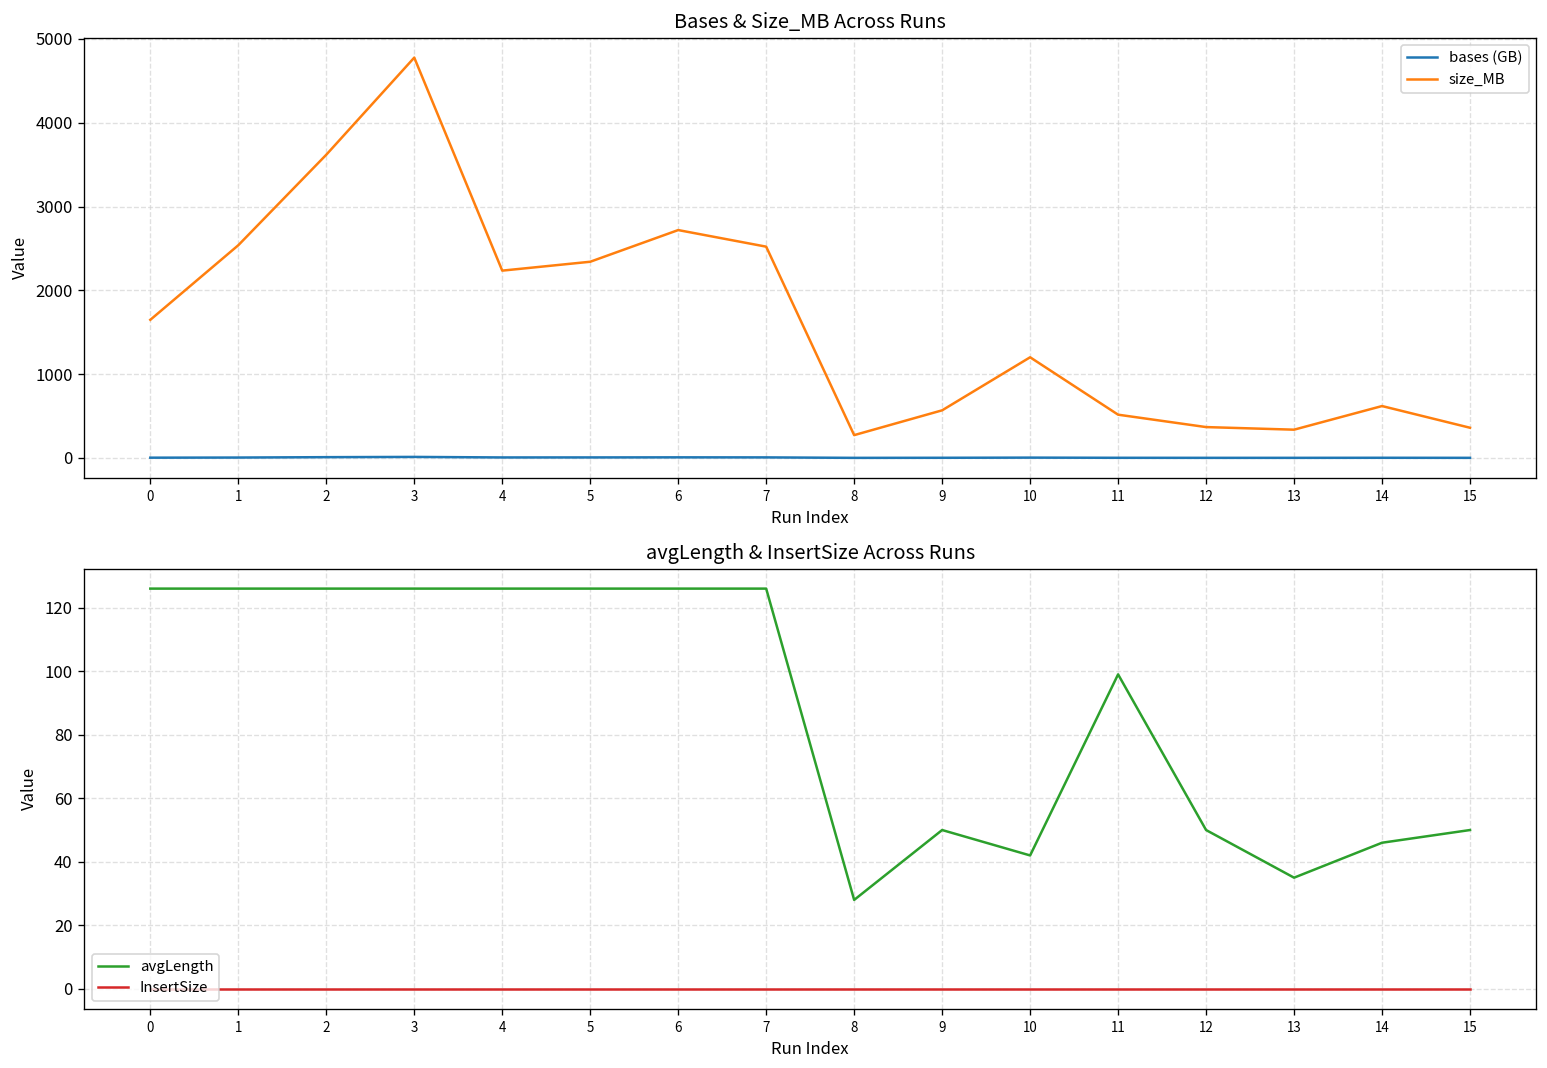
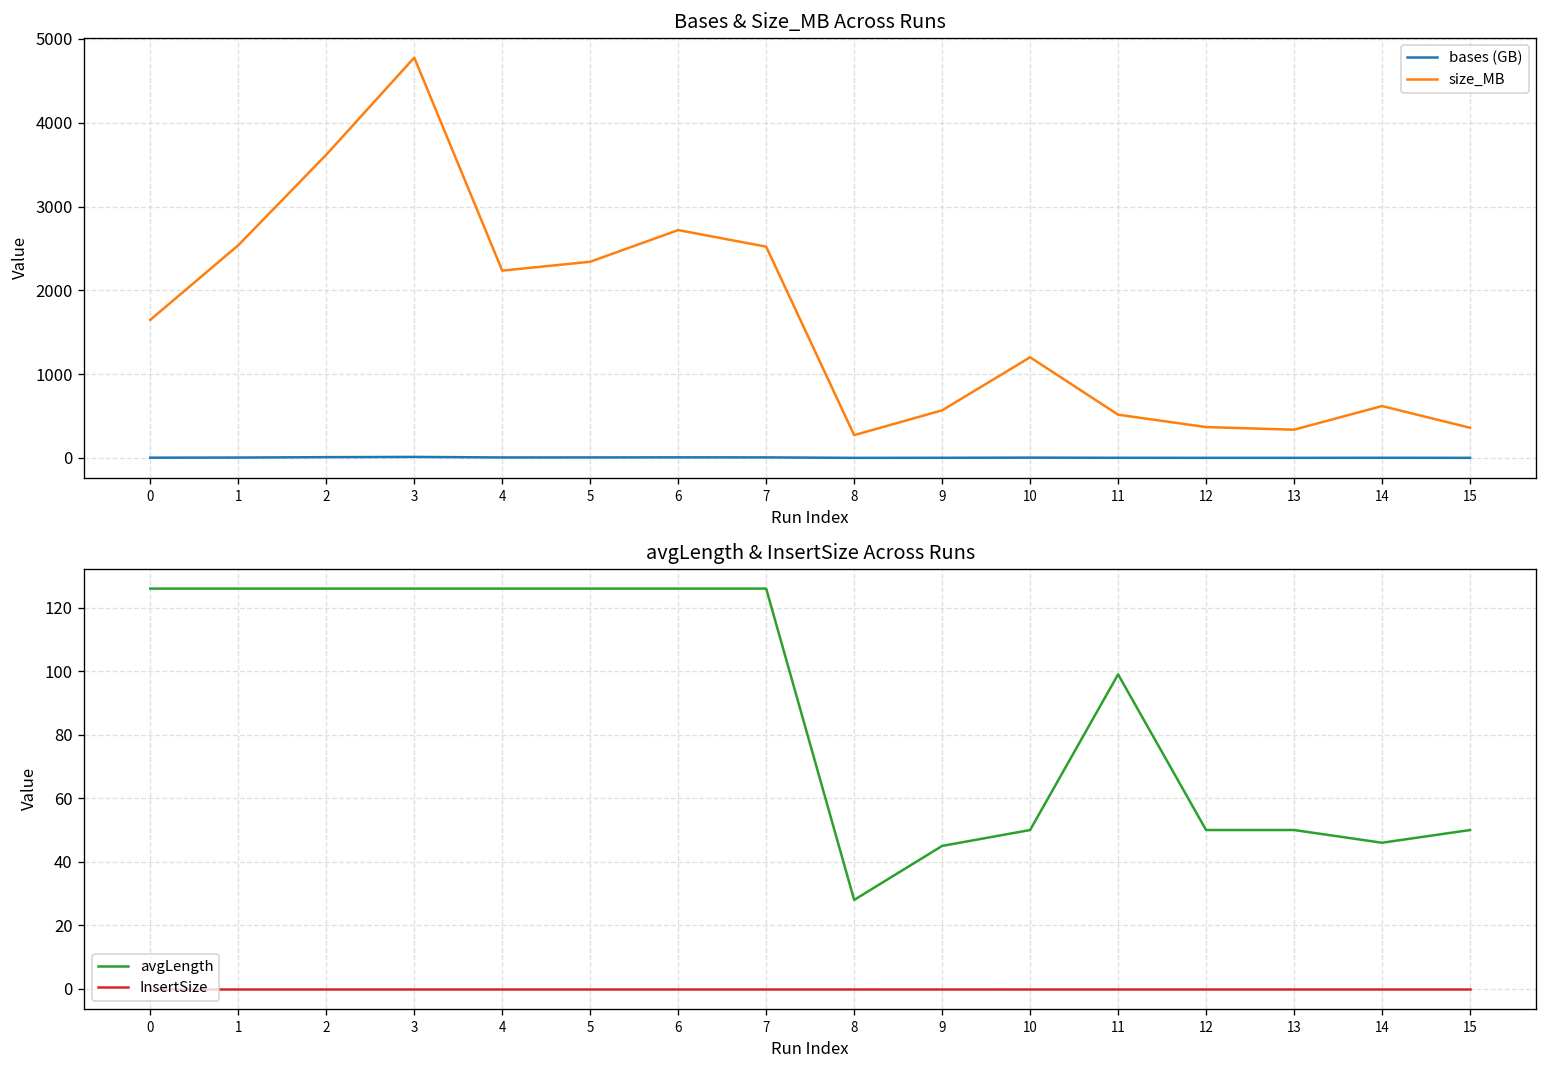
avgLength & InsertSize Across Runs, avgLength, 9: 50 -> 45
avgLength & InsertSize Across Runs, avgLength, 10: 42 -> 50
avgLength & InsertSize Across Runs, avgLength, 13: 35 -> 50
